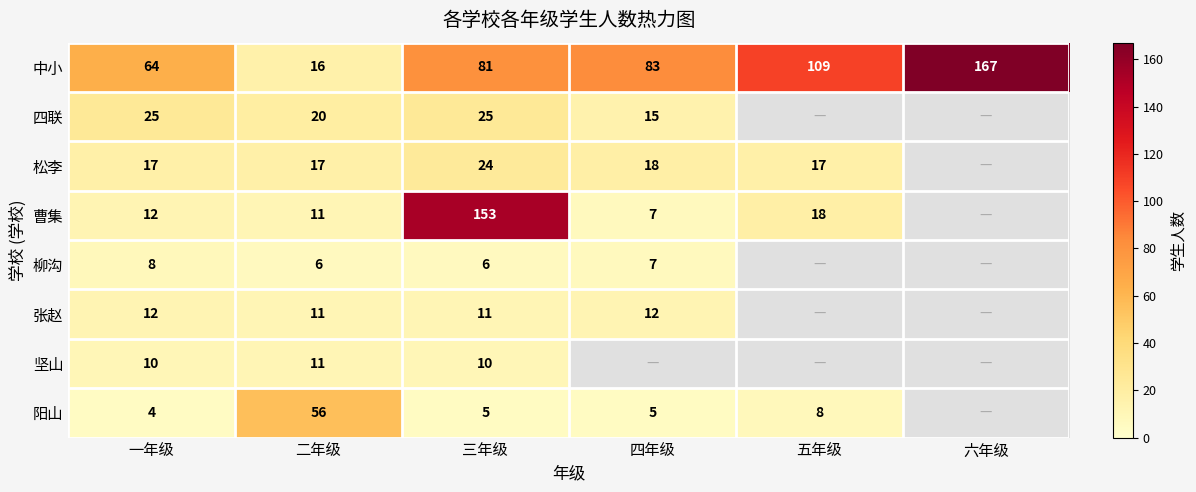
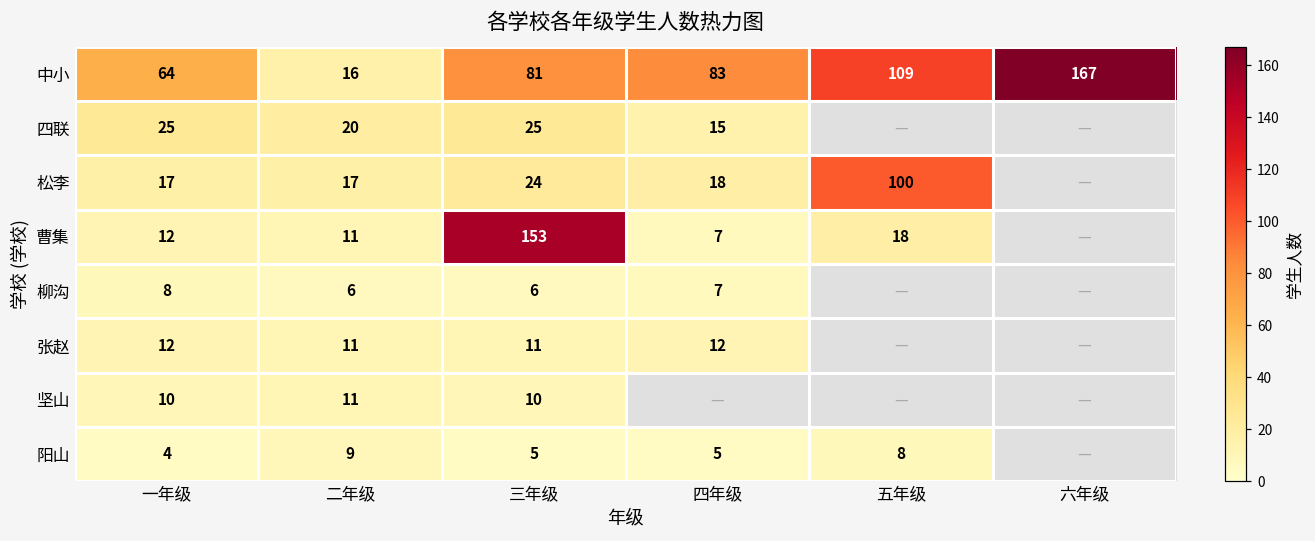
松李, 五年级: 17 -> 100
阳山, 二年级: 56 -> 9
